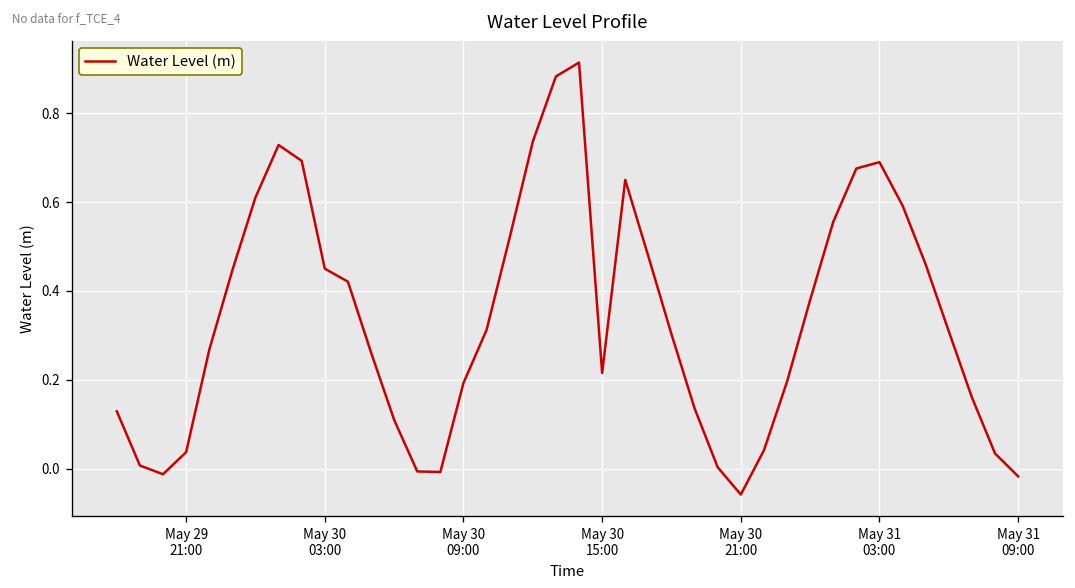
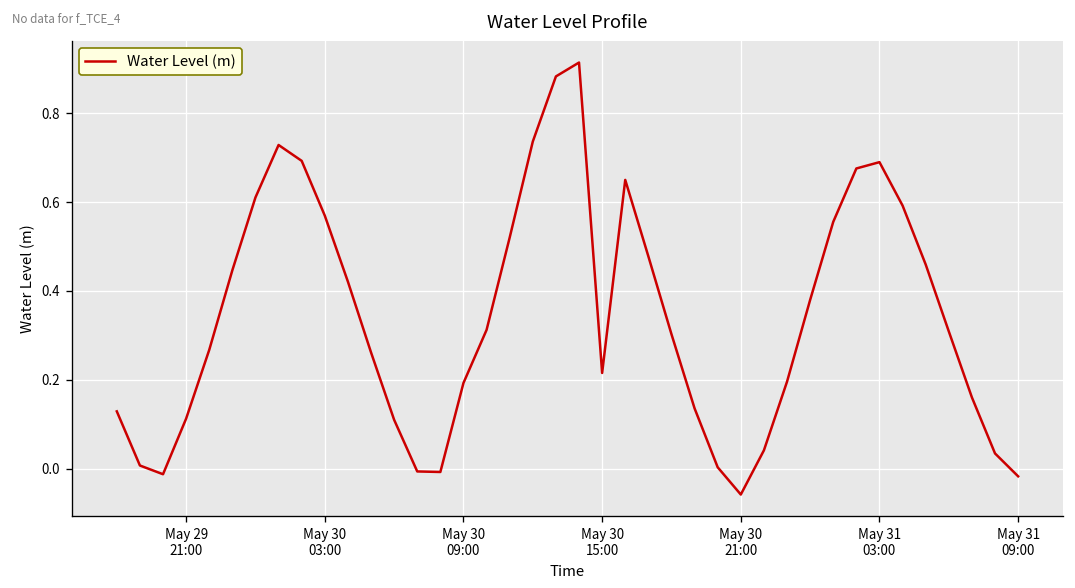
May 29 21:00: 0.04 -> 0.11
May 30 03:00: 0.45 -> 0.57
